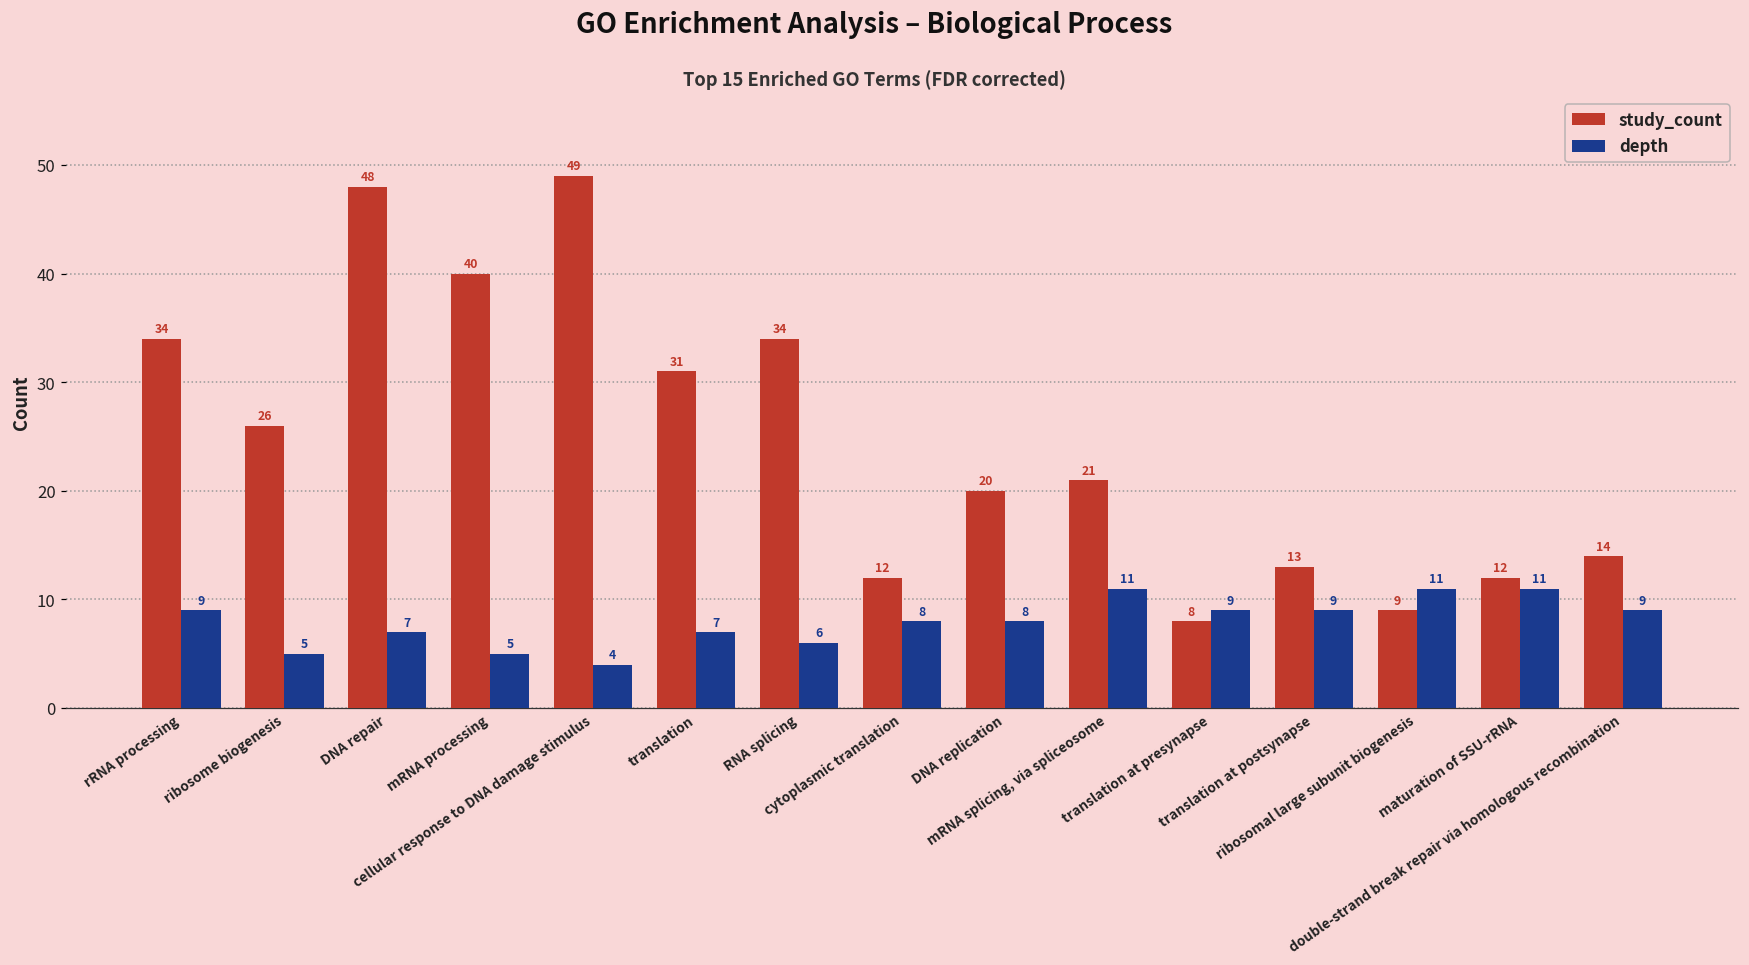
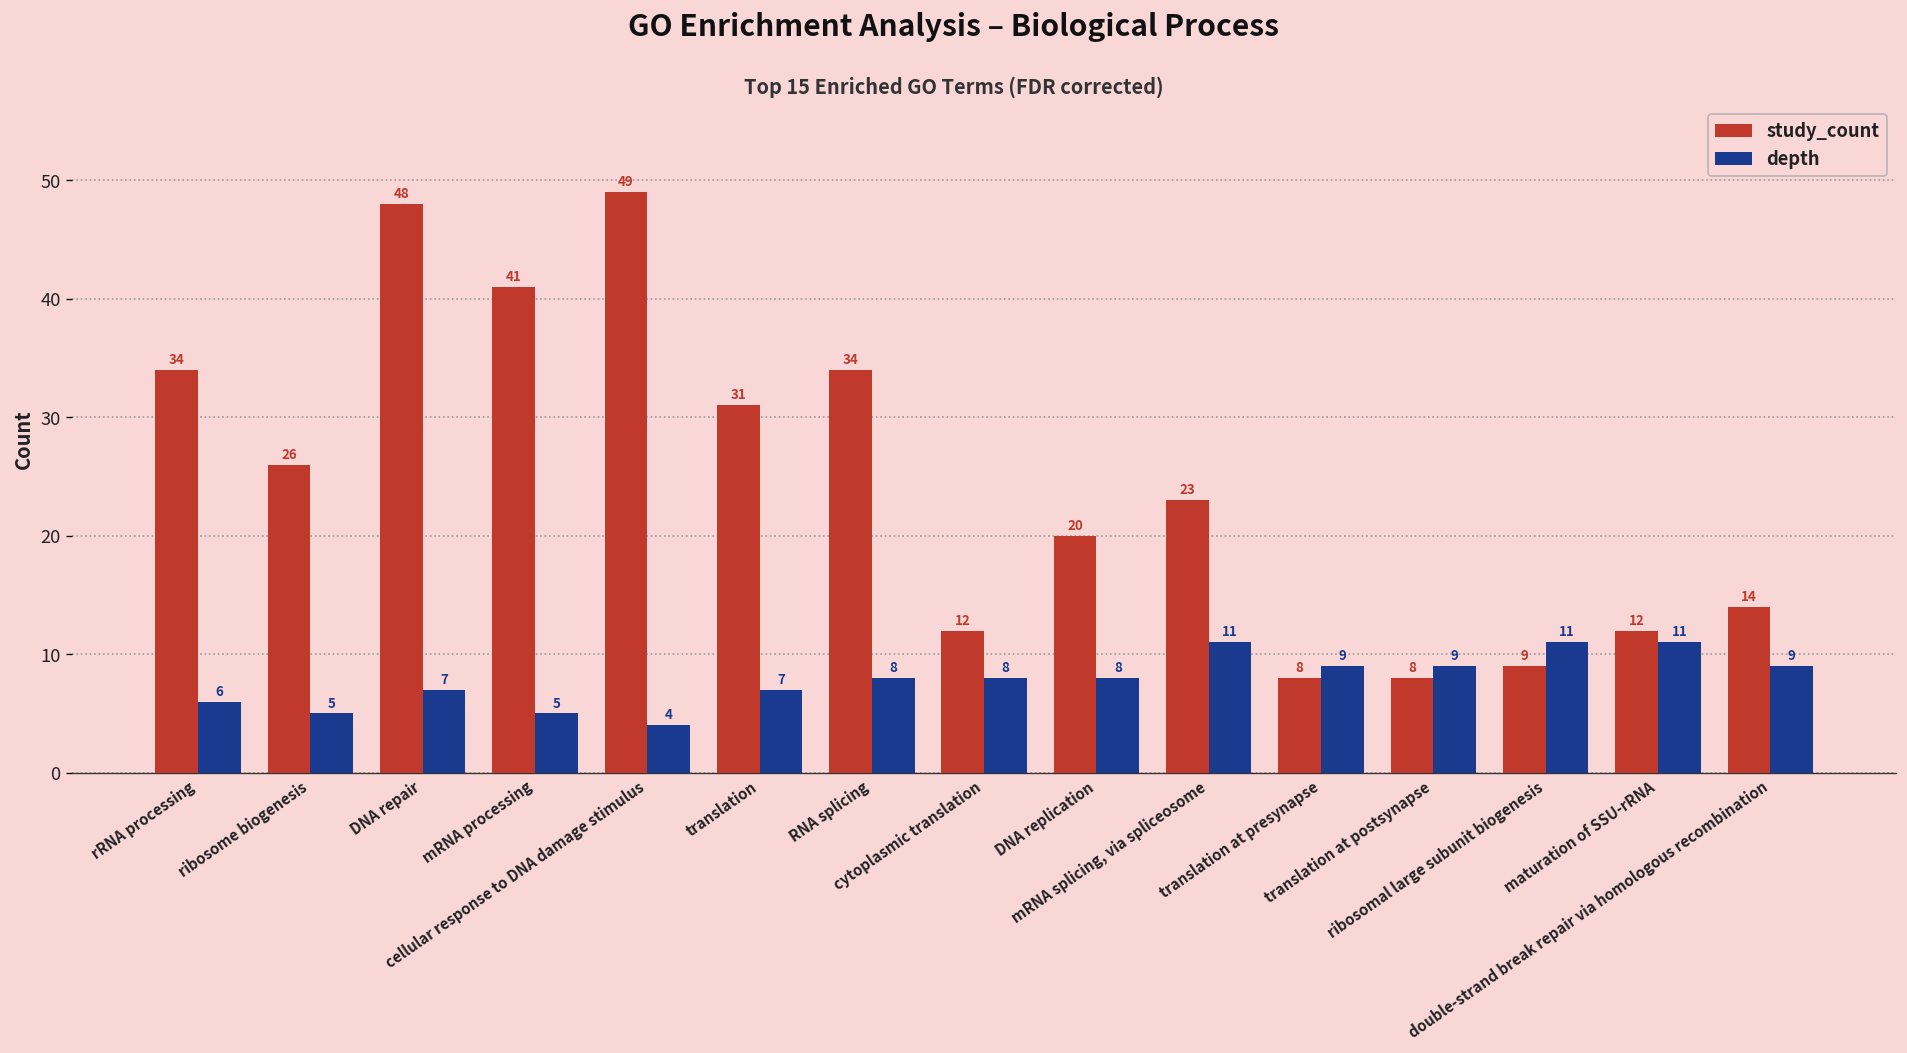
depth, rRNA processing: 9 -> 6
study_count, mRNA processing: 40 -> 41
depth, RNA splicing: 6 -> 8
study_count, mRNA splicing, via spliceosome: 21 -> 23
study_count, translation at postsynapse: 13 -> 8
